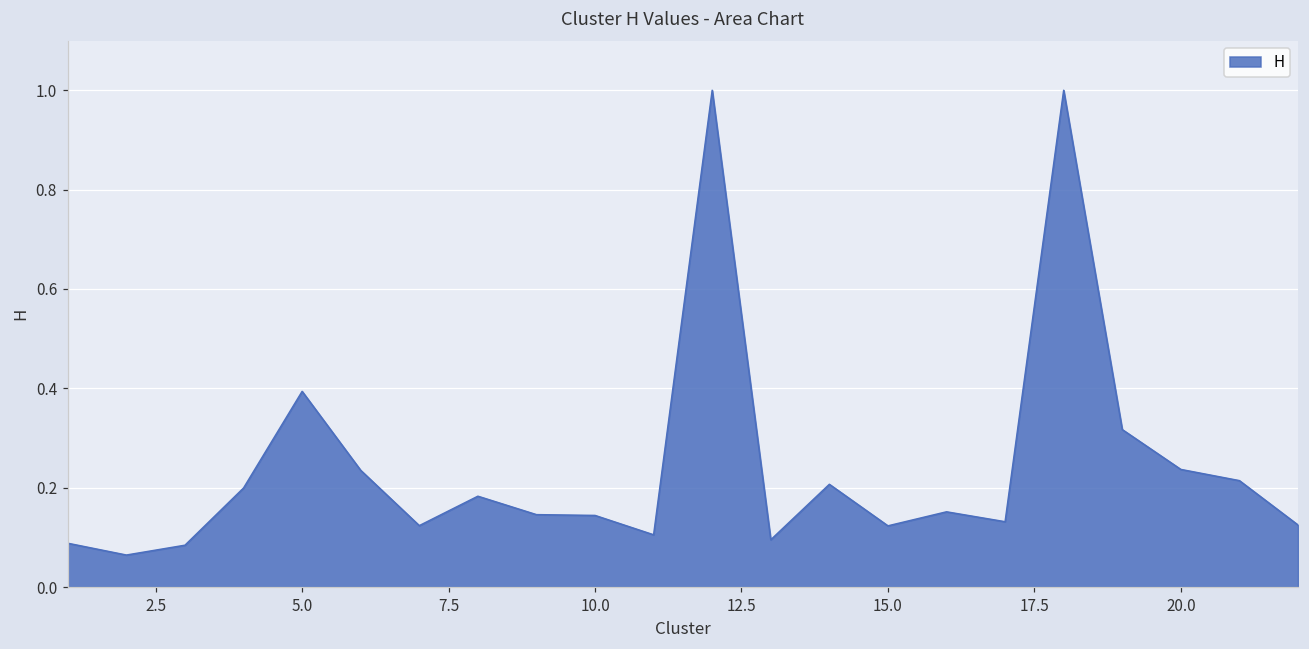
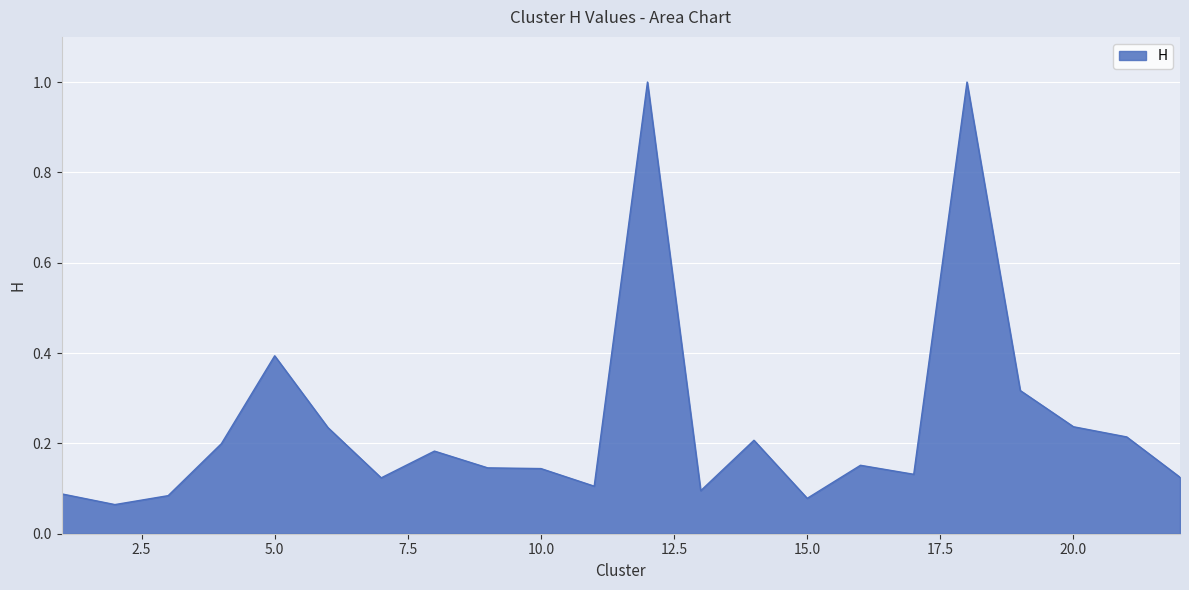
15.0: 0.12 -> 0.08
